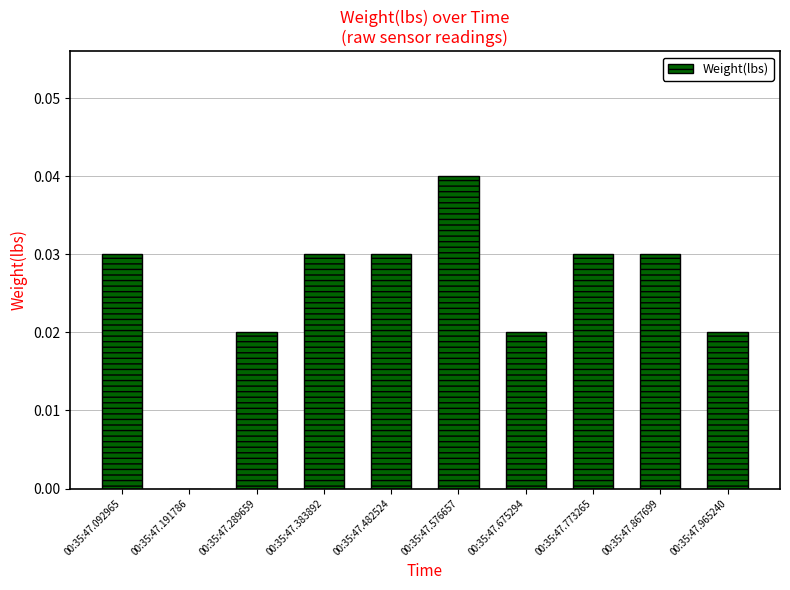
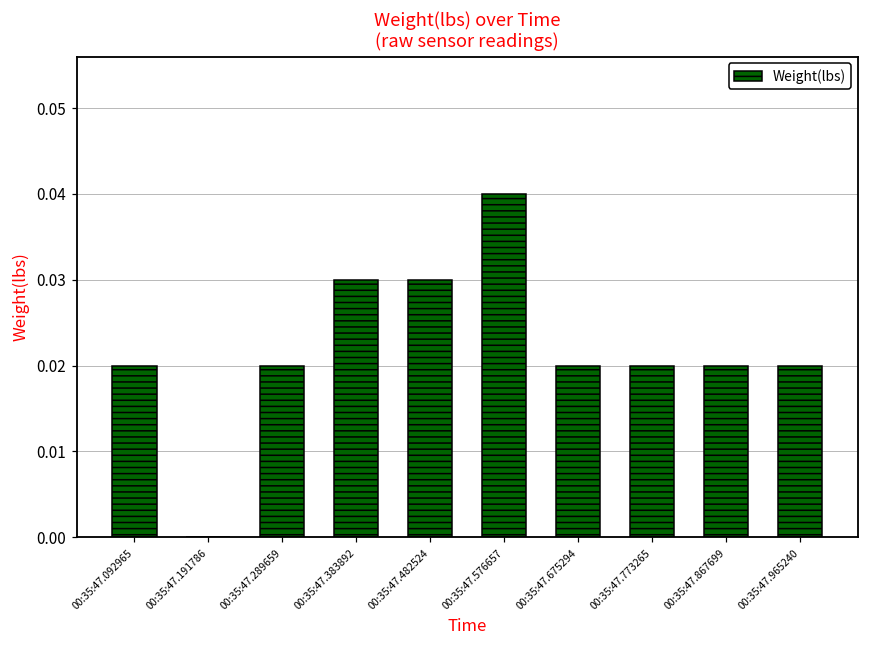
00:35:47.092965: 0.03 -> 0.02
00:35:47.773265: 0.03 -> 0.02
00:35:47.867699: 0.03 -> 0.02
